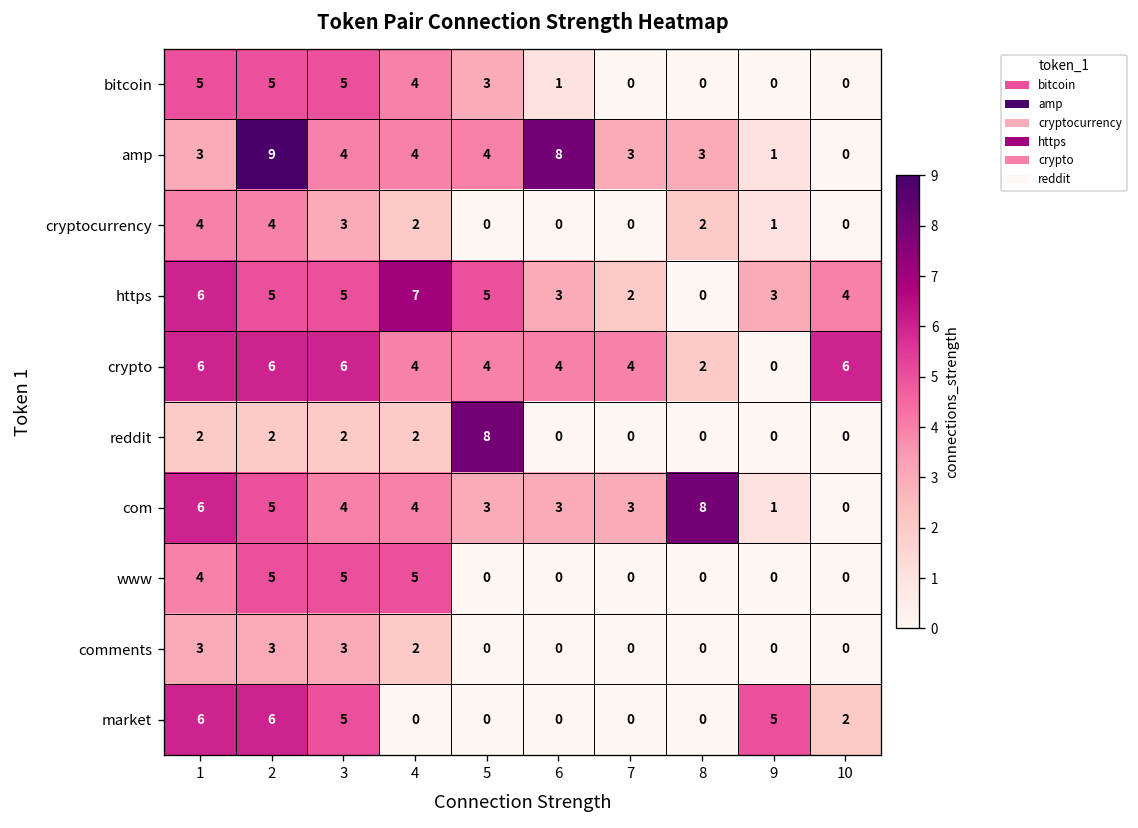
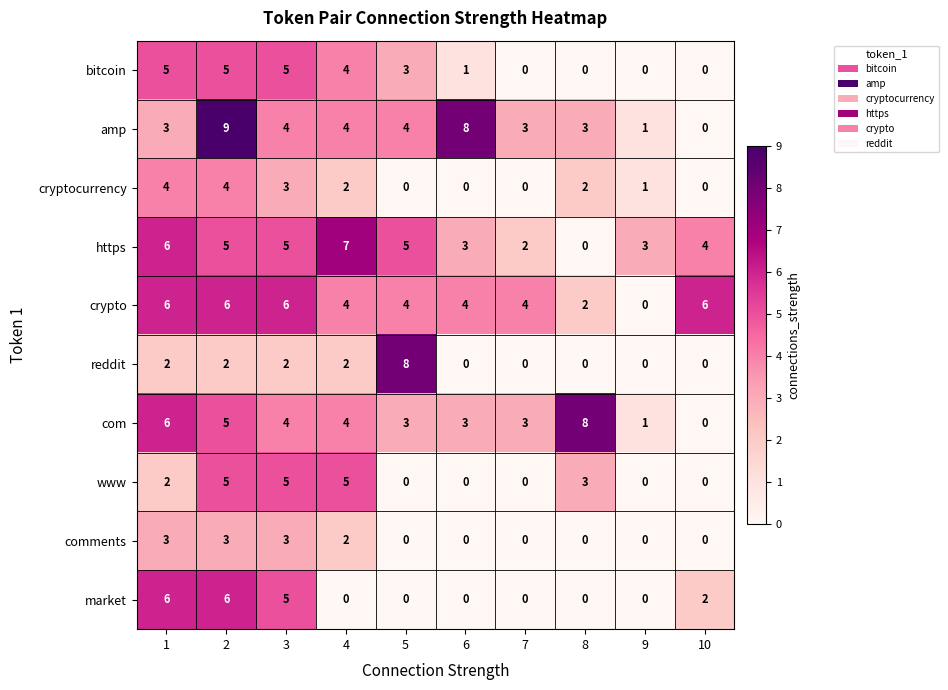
www, 1: 4 -> 2
www, 8: 0 -> 3
market, 9: 5 -> 0
